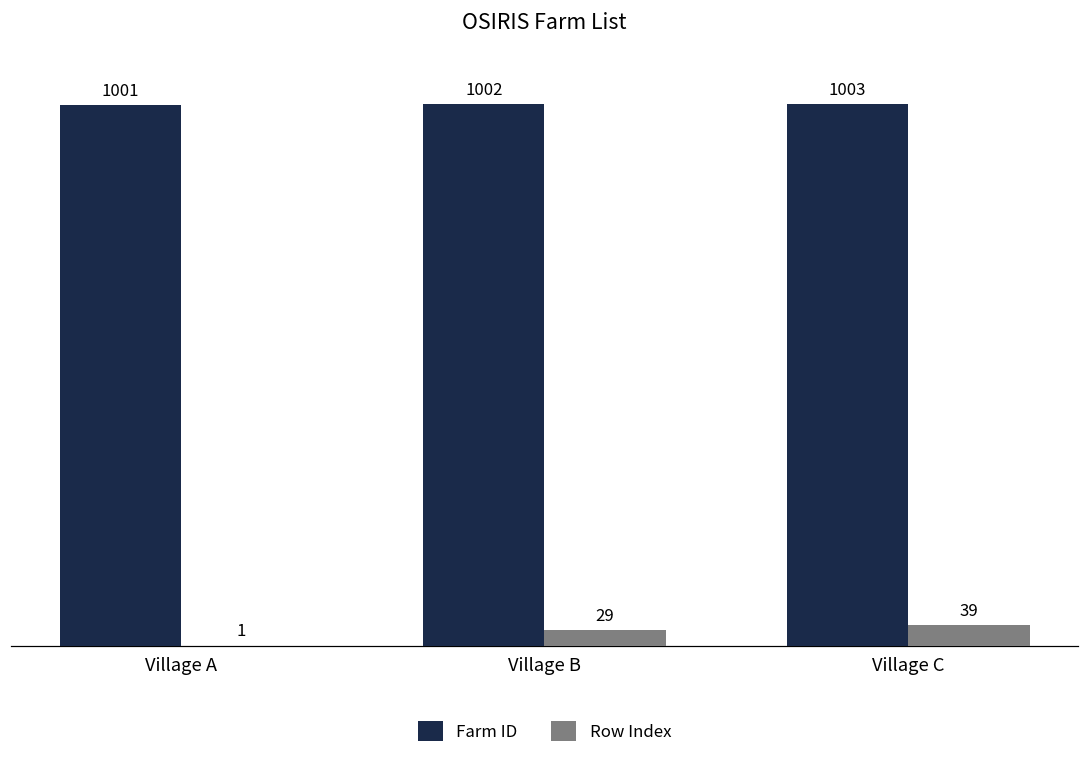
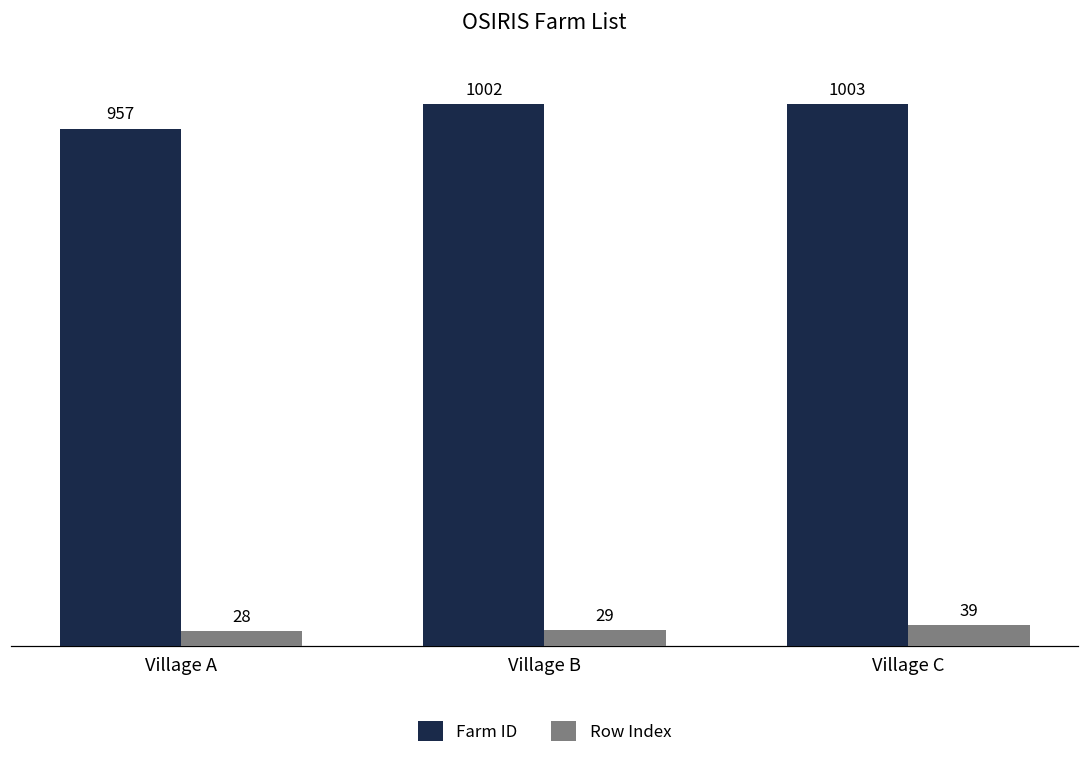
Farm ID, Village A: 1001 -> 957
Row Index, Village A: 1 -> 28
